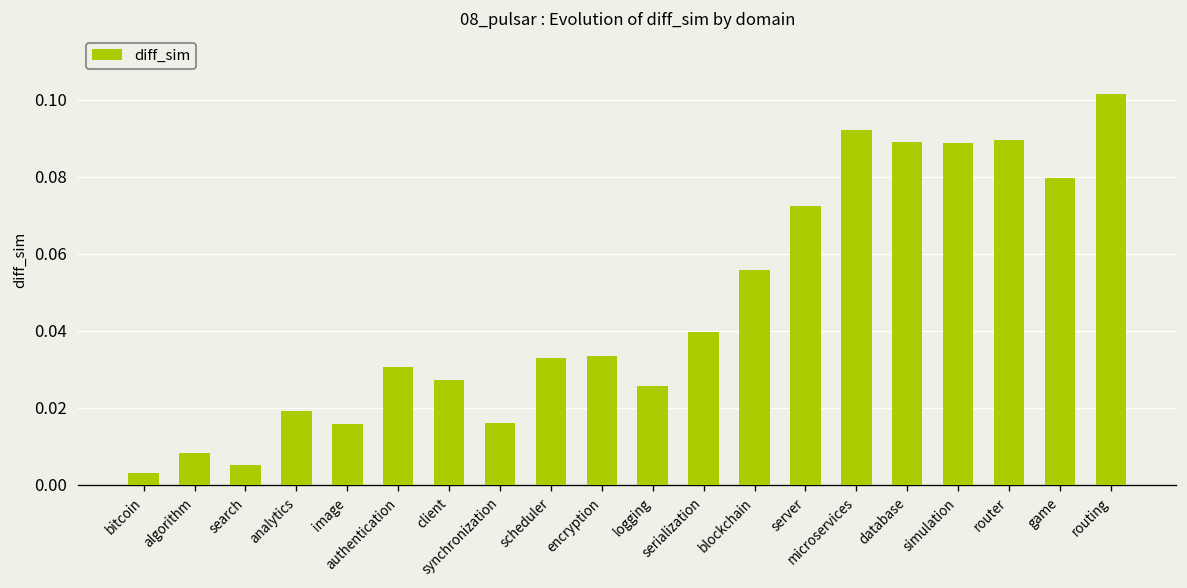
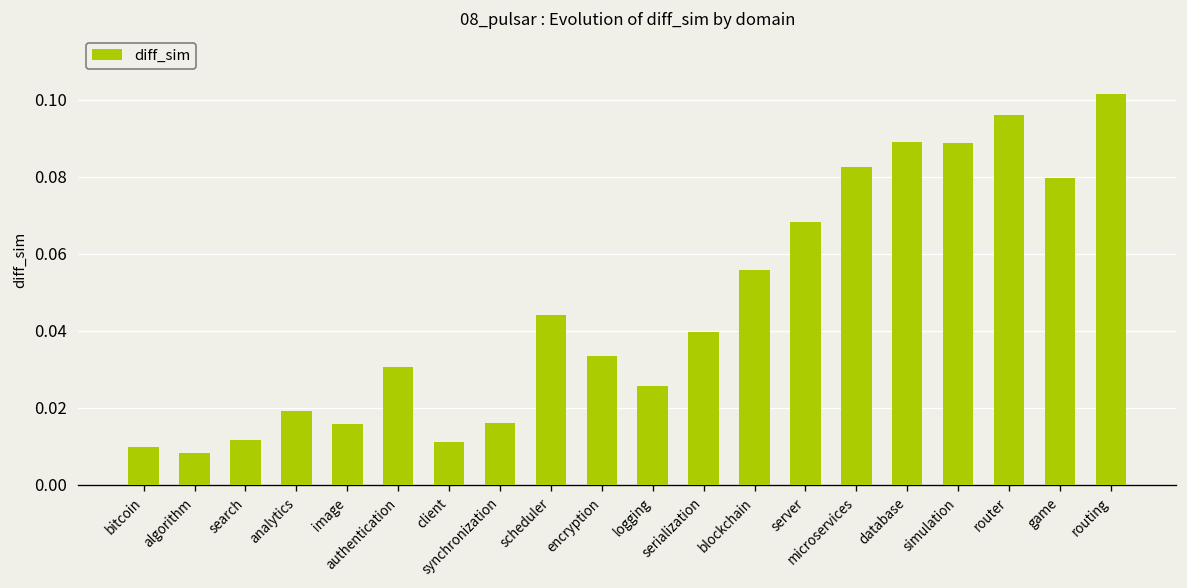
bitcoin: 0.003 -> 0.010
search: 0.005 -> 0.012
client: 0.027 -> 0.011
scheduler: 0.033 -> 0.044
server: 0.072 -> 0.068
microservices: 0.092 -> 0.083
router: 0.089 -> 0.096
